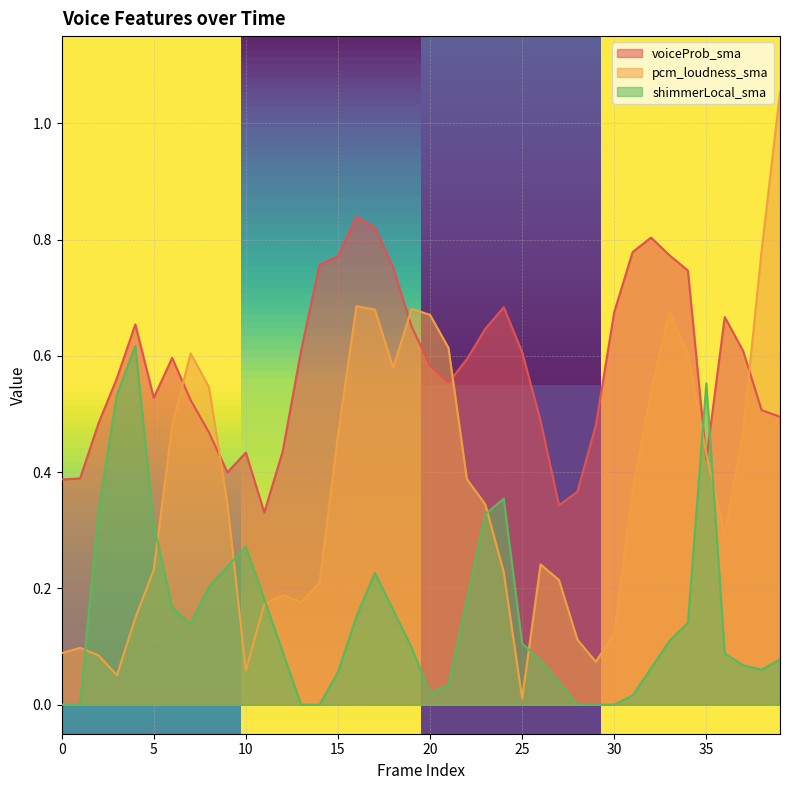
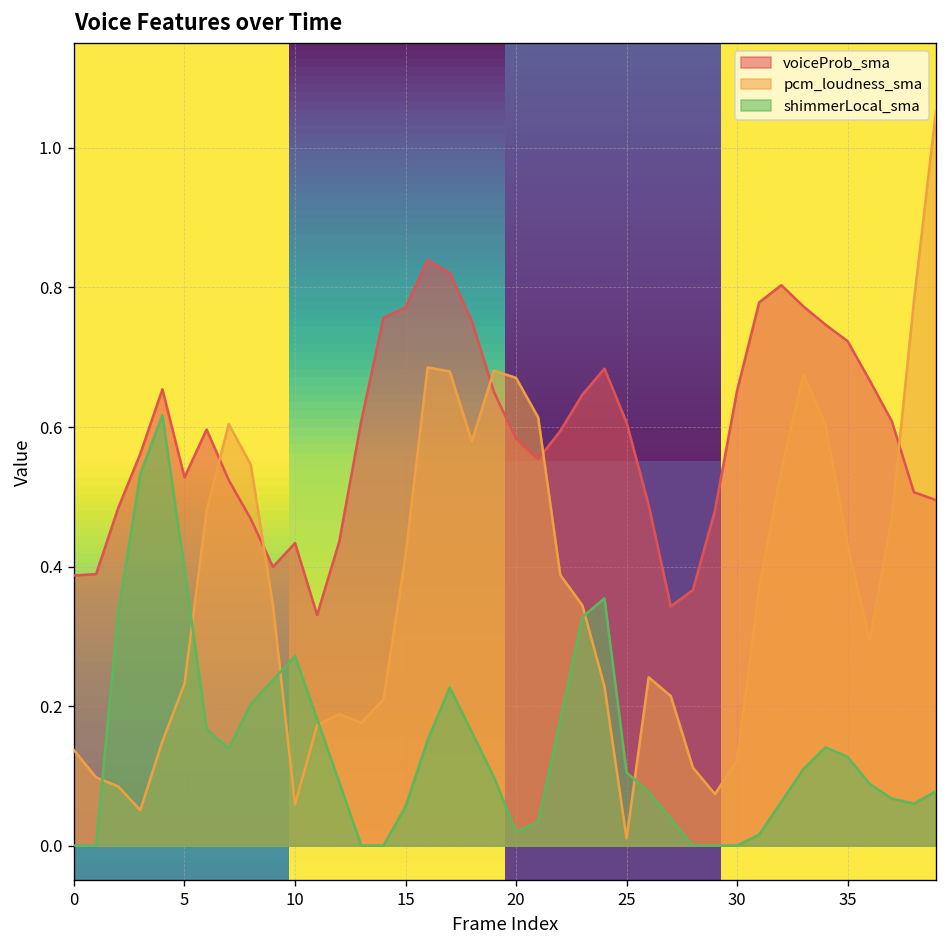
pcm_loudness_sma, 0: 0.09 -> 0.14
shimmerLocal_sma, 5: 0.31 -> 0.40
pcm_loudness_sma, 15: 0.46 -> 0.42
voiceProb_sma, 30: 0.68 -> 0.65
voiceProb_sma, 35: 0.42 -> 0.72
shimmerLocal_sma, 35: 0.55 -> 0.13
